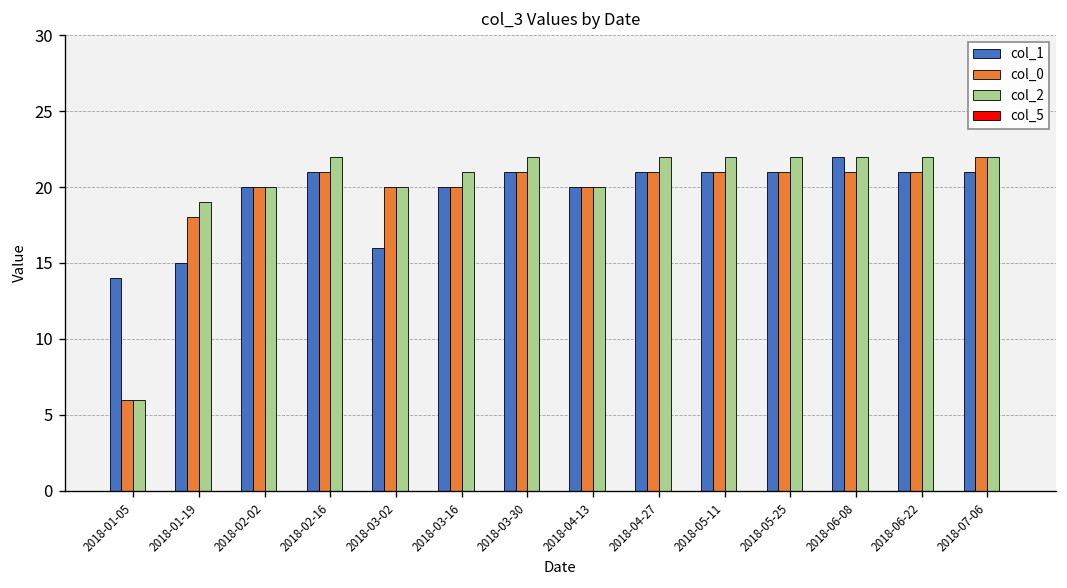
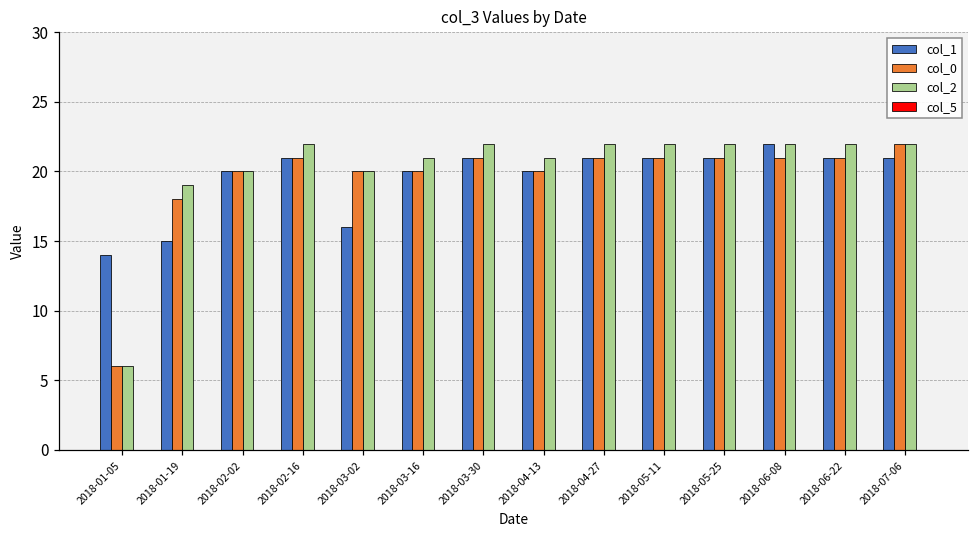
col_2, 2018-04-13: 20 -> 21
